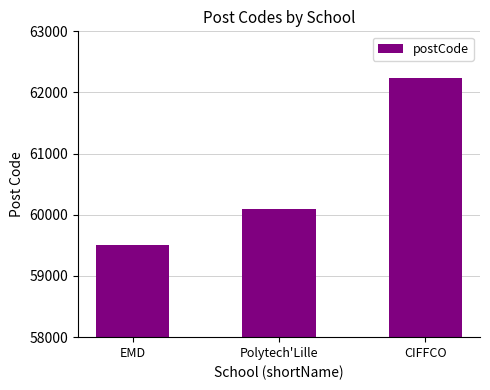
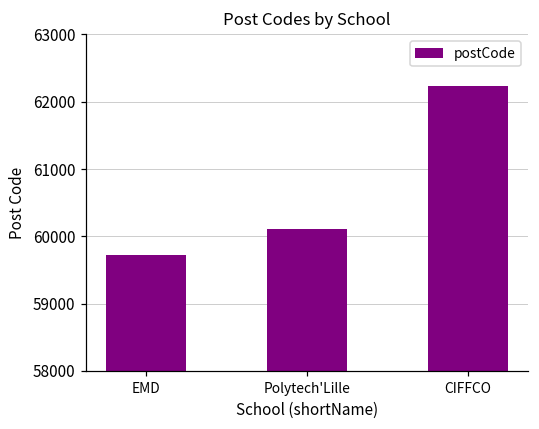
EMD: 59500 -> 59700
